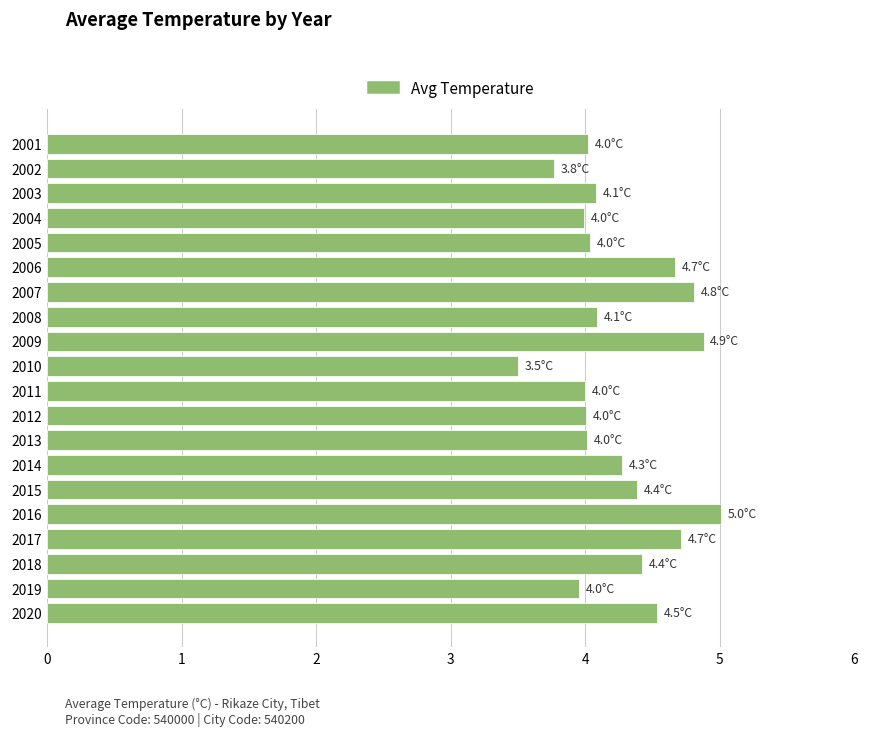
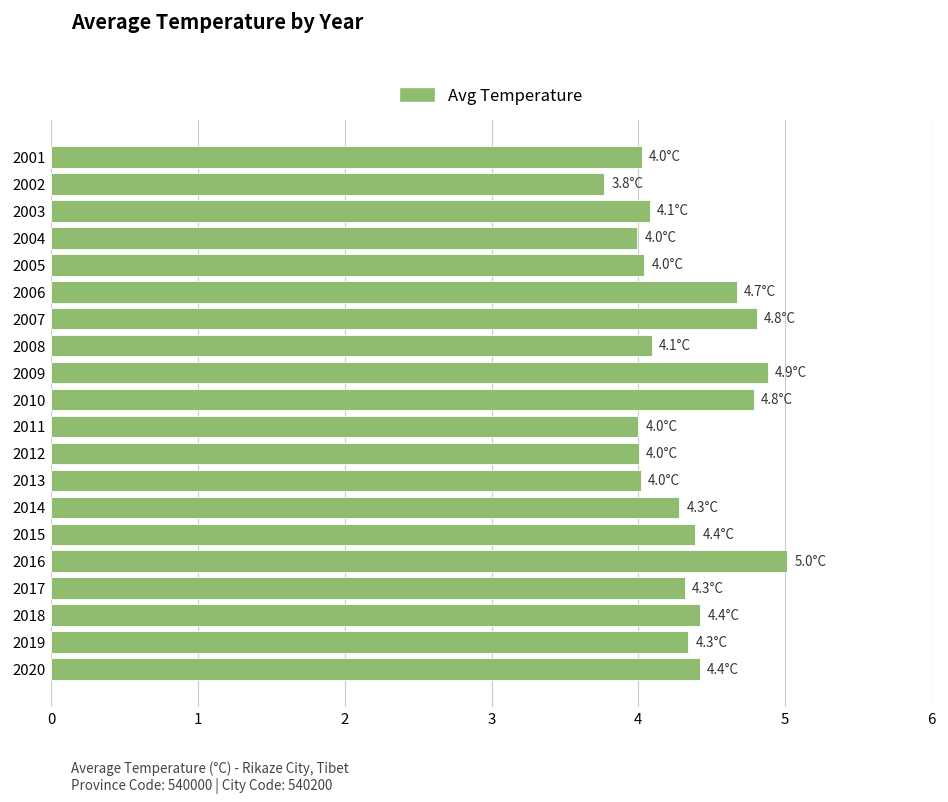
2010: 3.5°C -> 4.8°C
2017: 4.7°C -> 4.3°C
2019: 4.0°C -> 4.3°C
2020: 4.5°C -> 4.4°C
